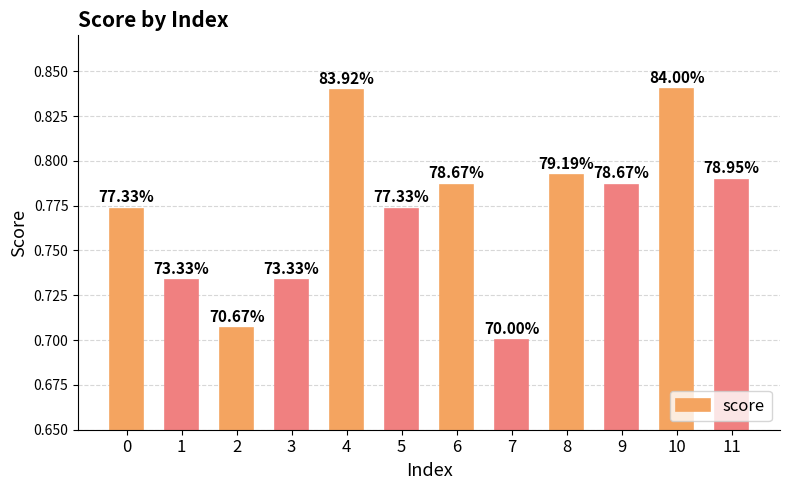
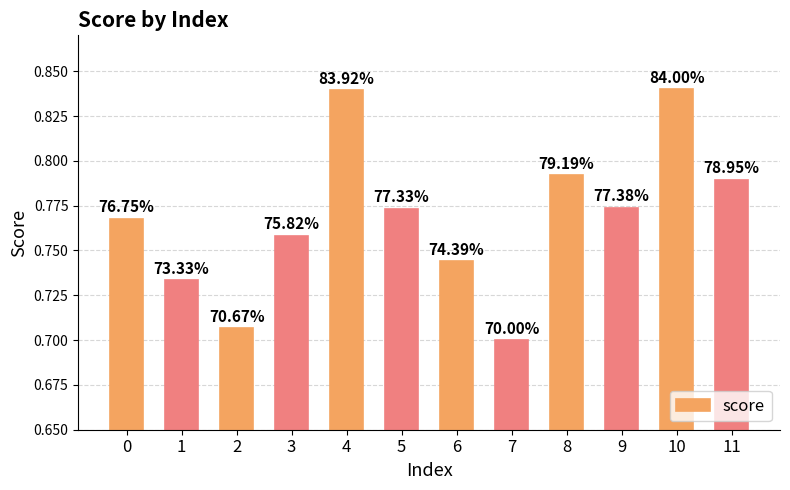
0: 77.33% -> 76.75%
3: 73.33% -> 75.82%
6: 78.67% -> 74.39%
9: 78.67% -> 77.38%
